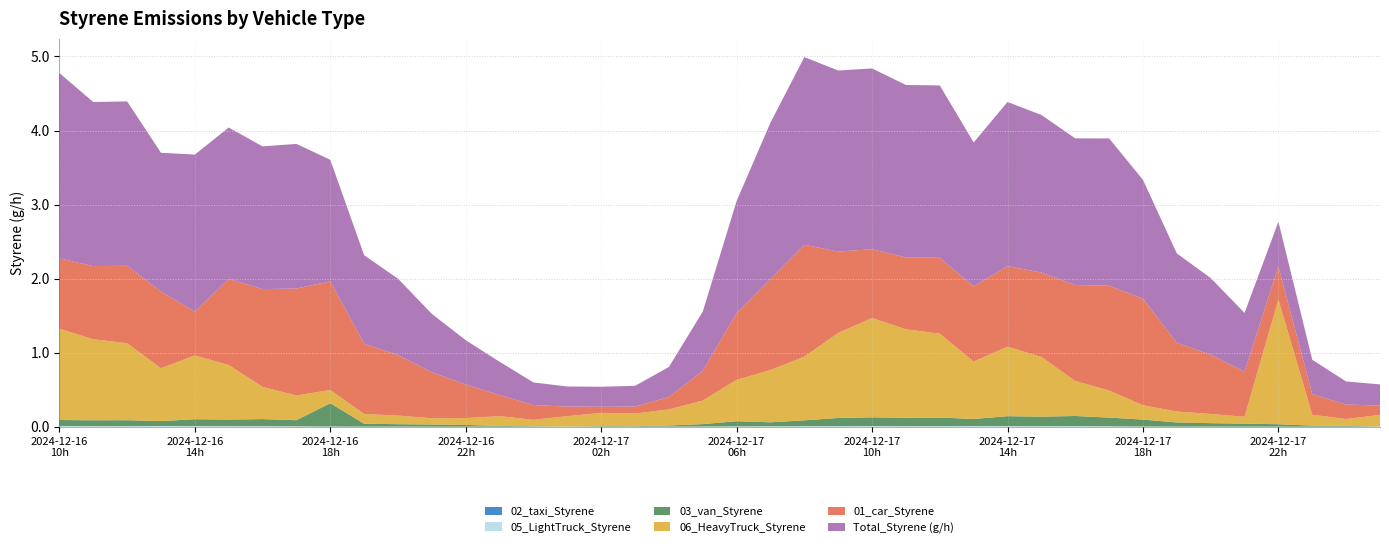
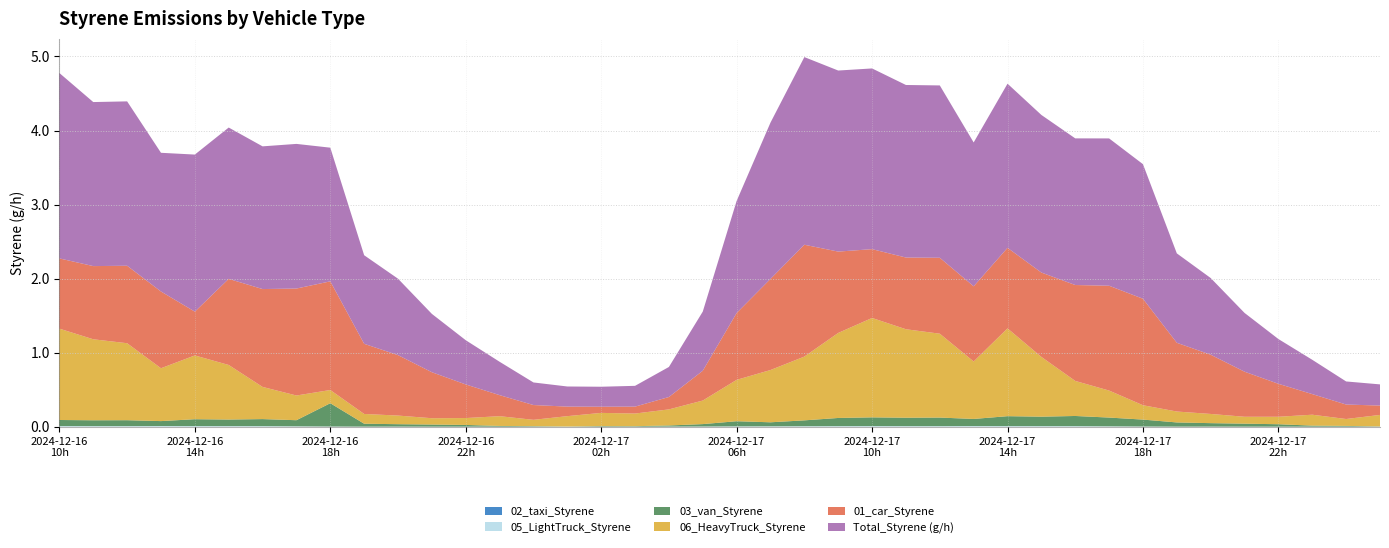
Total_Styrene (g/h), 2024-12-16 18h: 1.6 -> 1.8
06_HeavyTruck_Styrene, 2024-12-17 14h: 0.9 -> 1.2
Total_Styrene (g/h), 2024-12-17 18h: 1.6 -> 1.8
06_HeavyTruck_Styrene, 2024-12-17 22h: 1.7 -> 0.1
